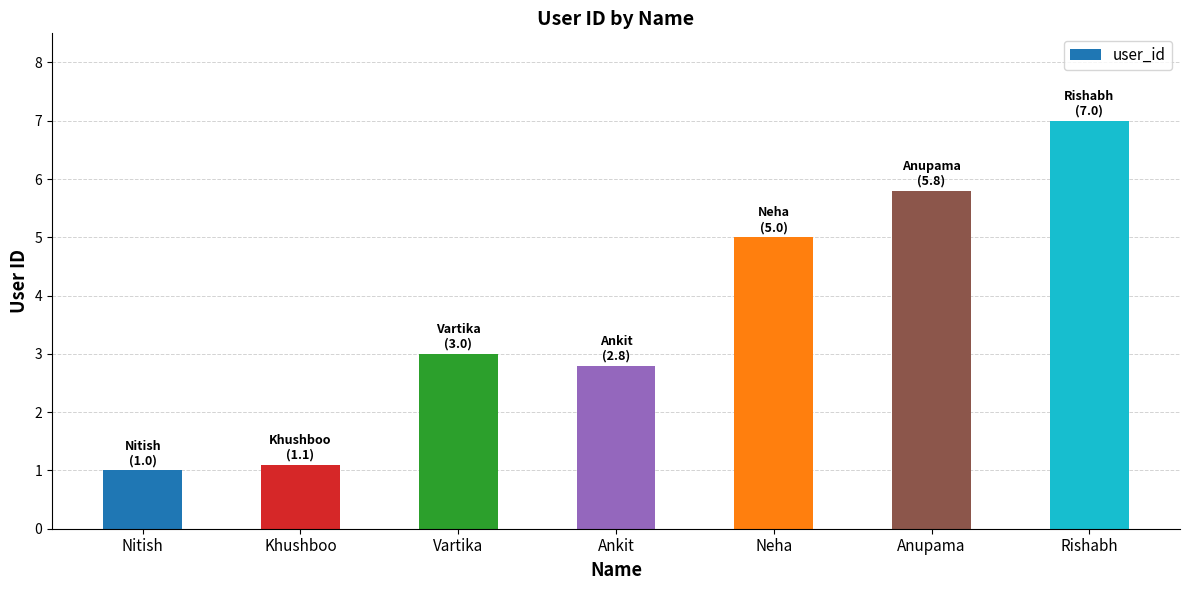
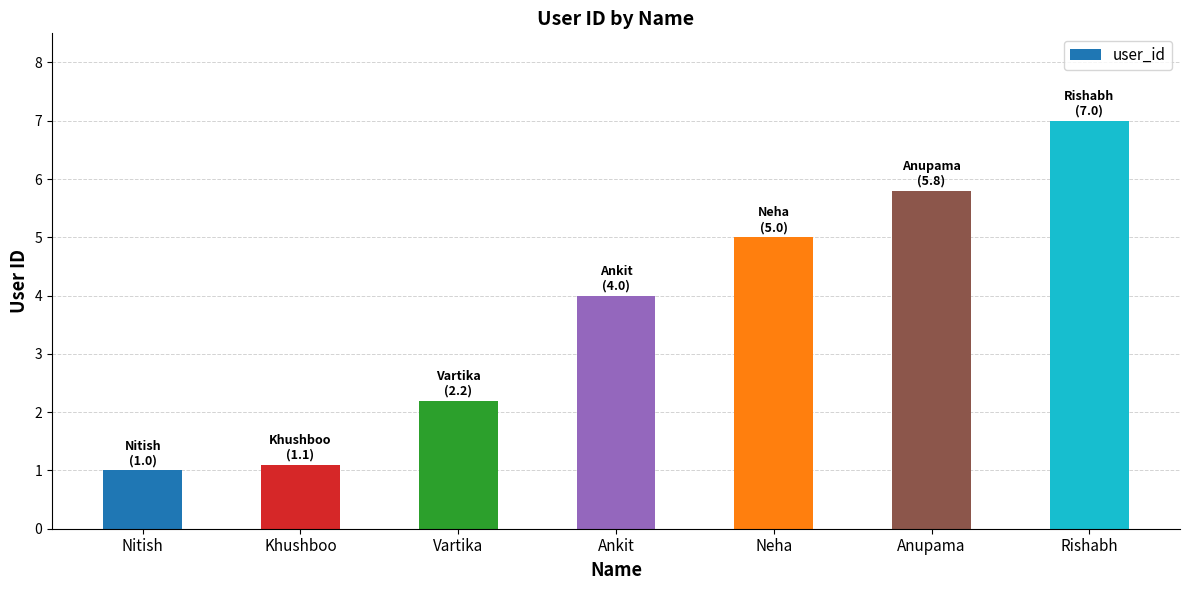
Vartika: (3.0) -> (2.2)
Ankit: (2.8) -> (4.0)
